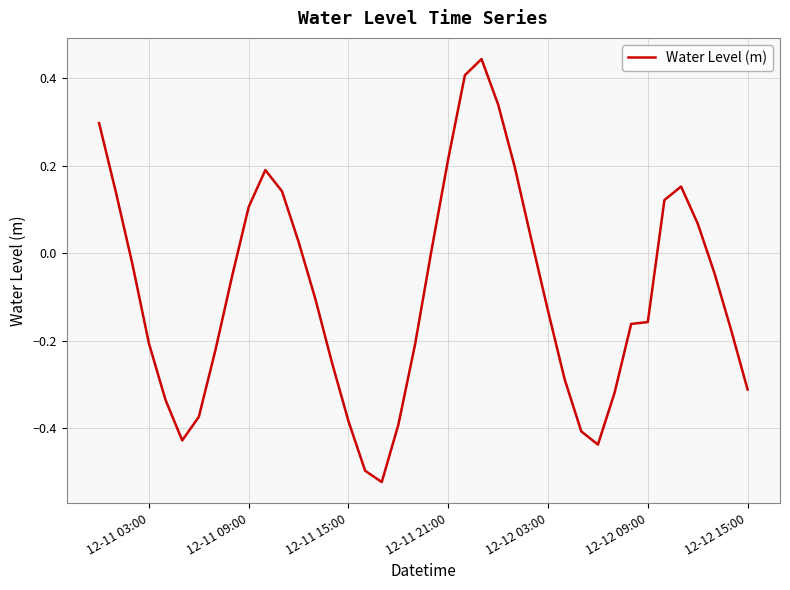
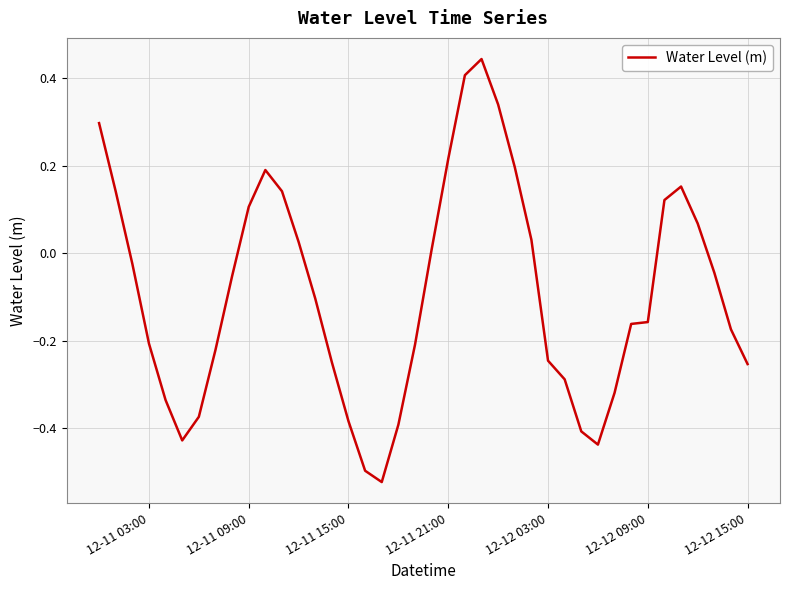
12-12 03:00: -0.13 -> -0.25
12-12 15:00: -0.31 -> -0.25
